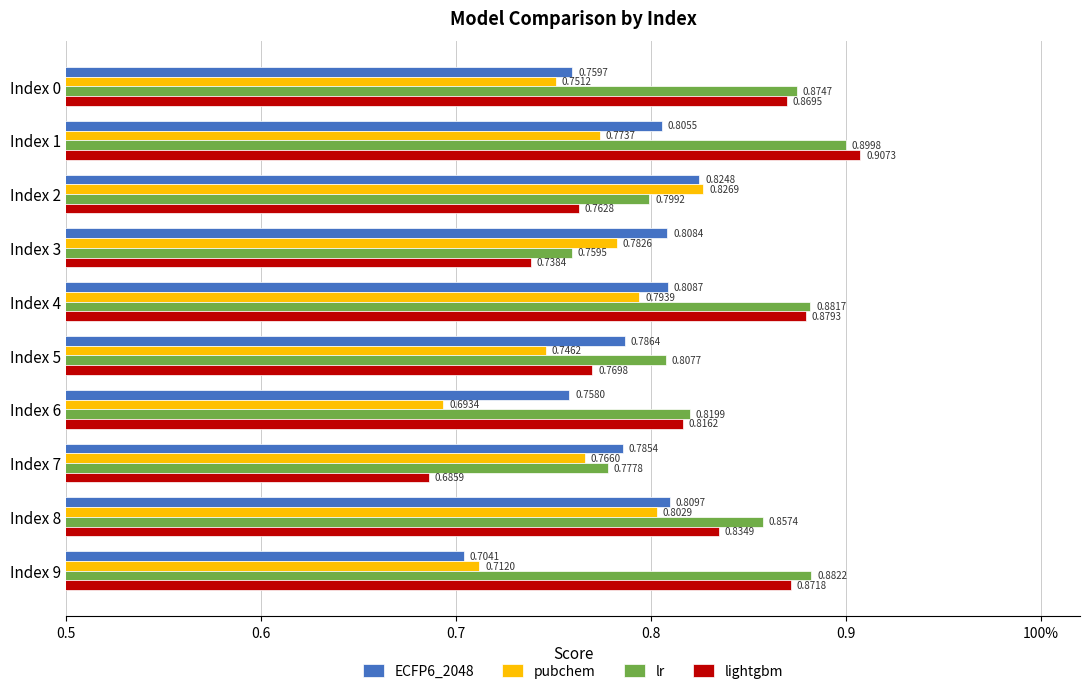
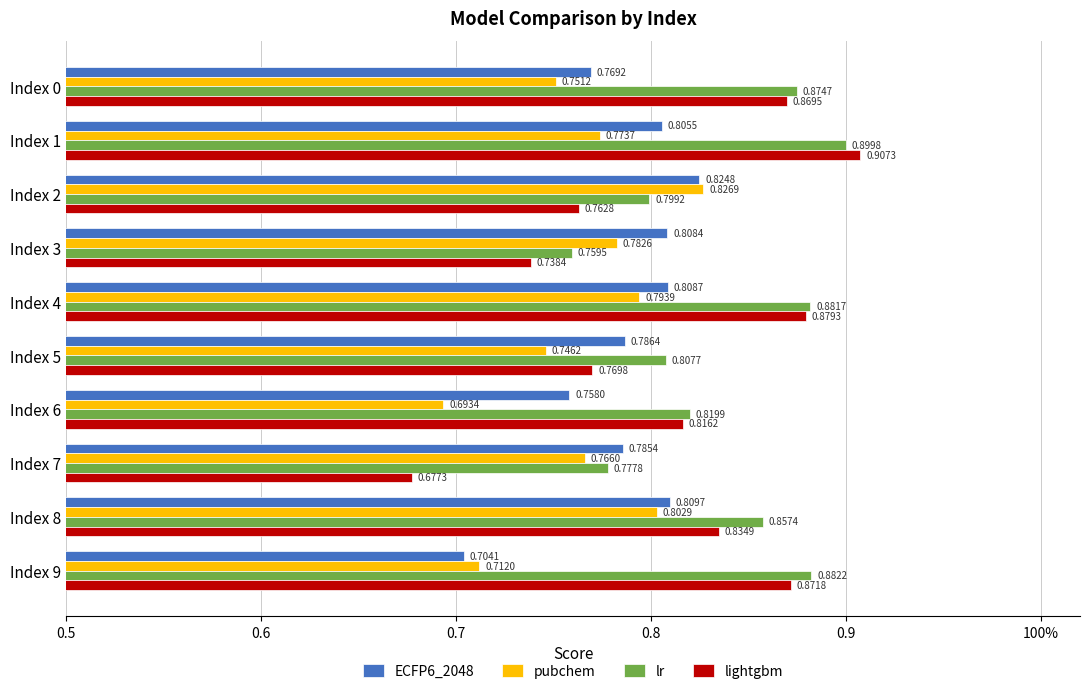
ECFP6_2048, Index 0: 0.7597 -> 0.7692
lightgbm, Index 7: 0.6859 -> 0.6773
